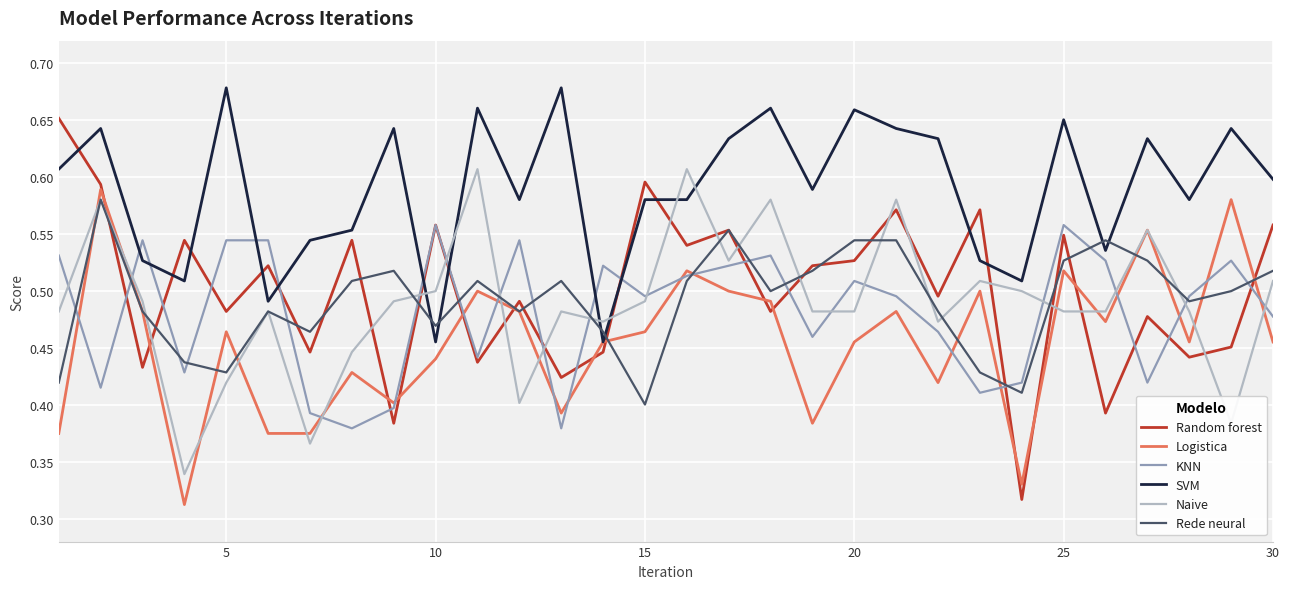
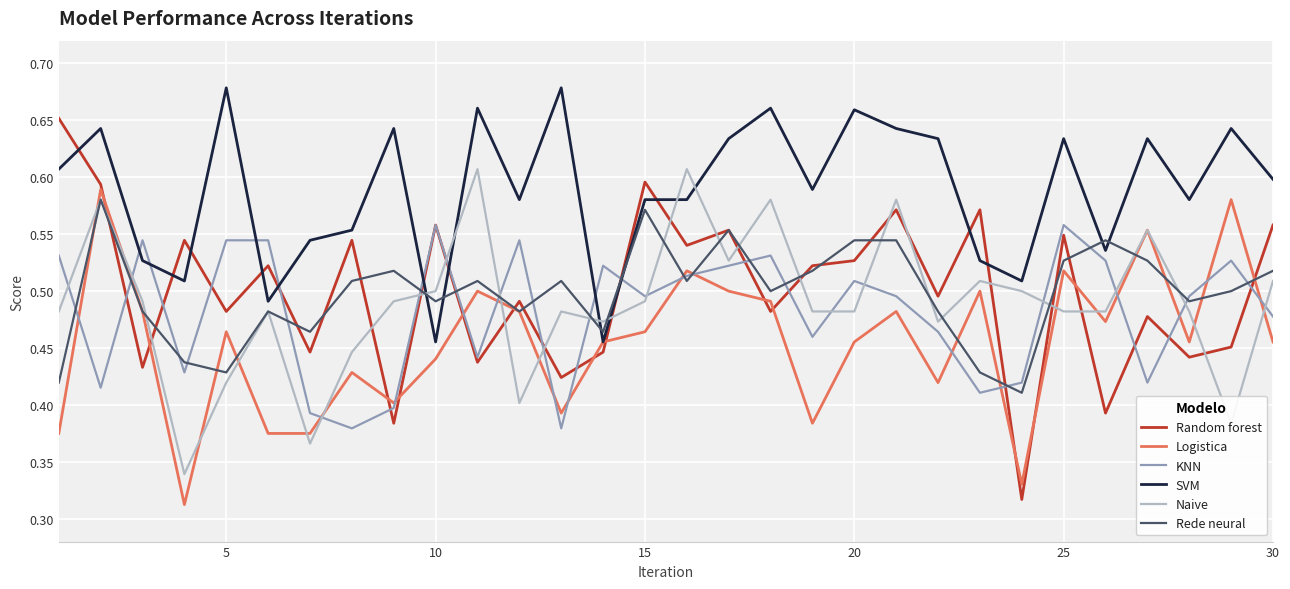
Rede neural, 10: 0.470 -> 0.491
Rede neural, 15: 0.400 -> 0.571
SVM, 25: 0.651 -> 0.634
